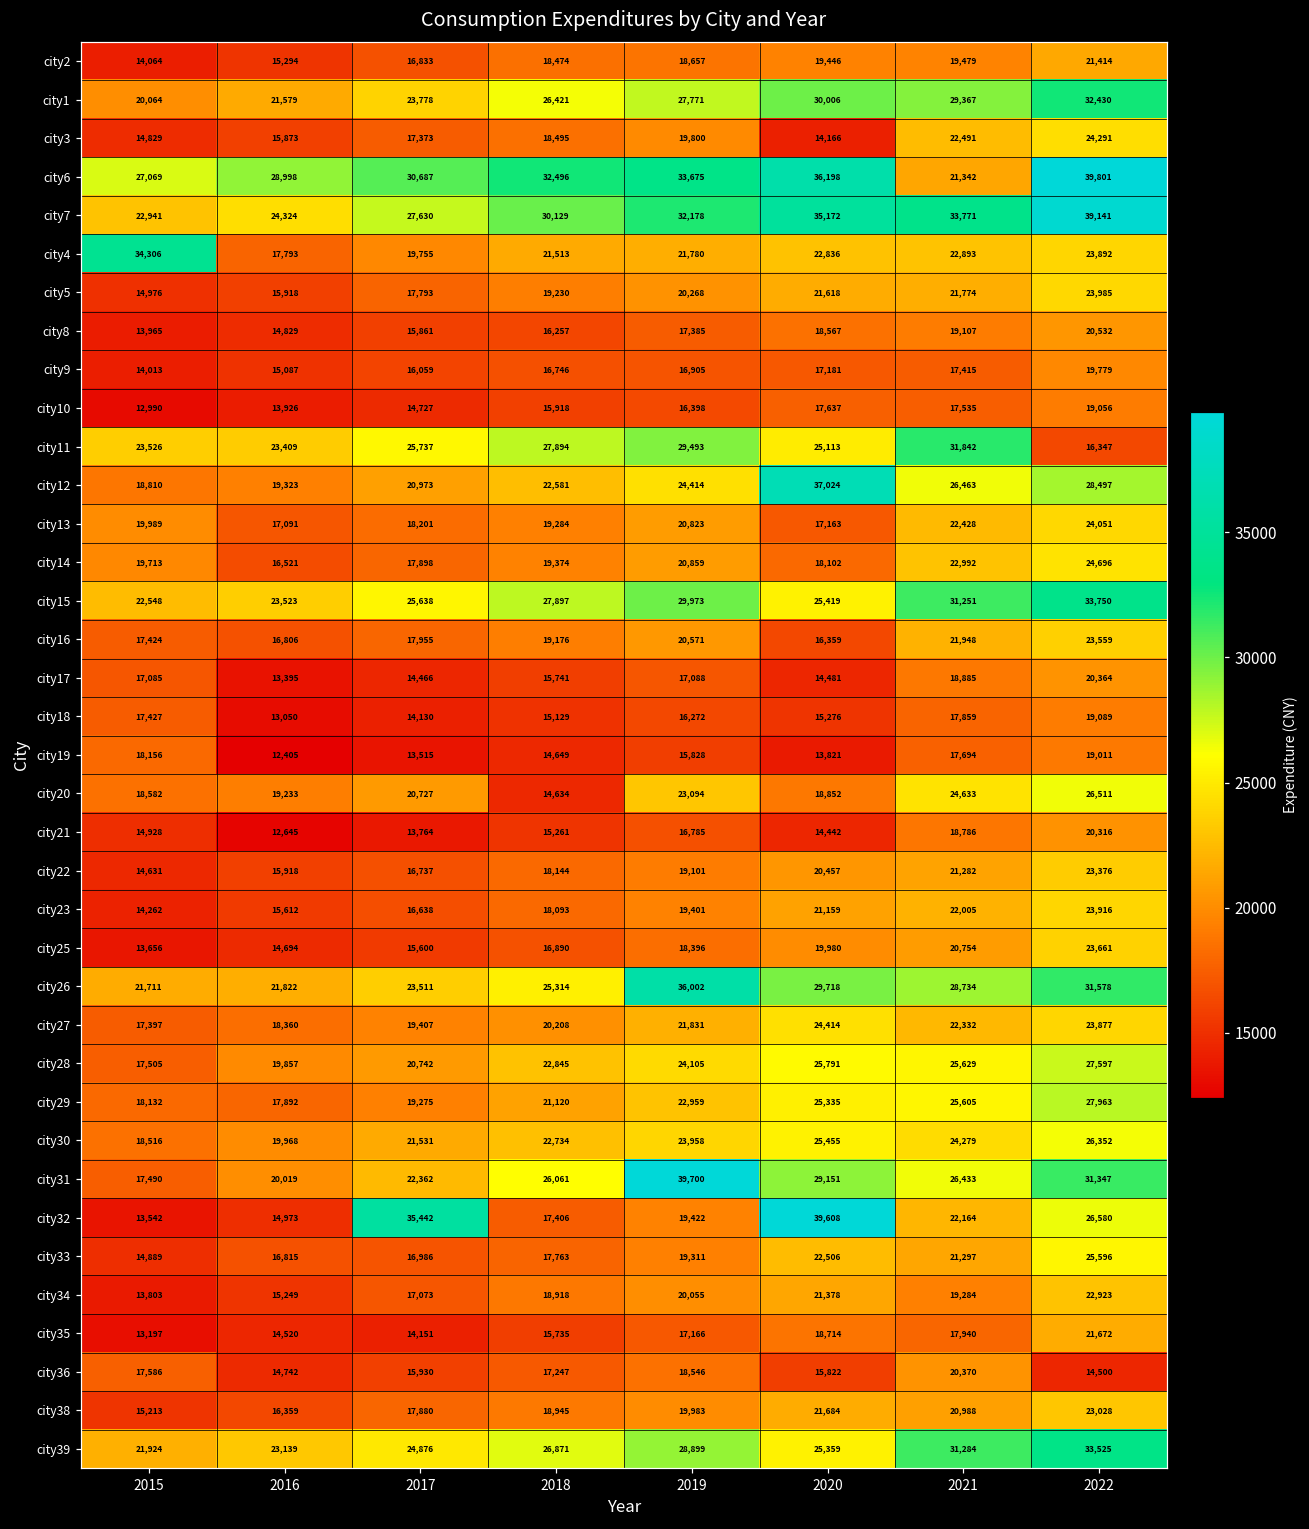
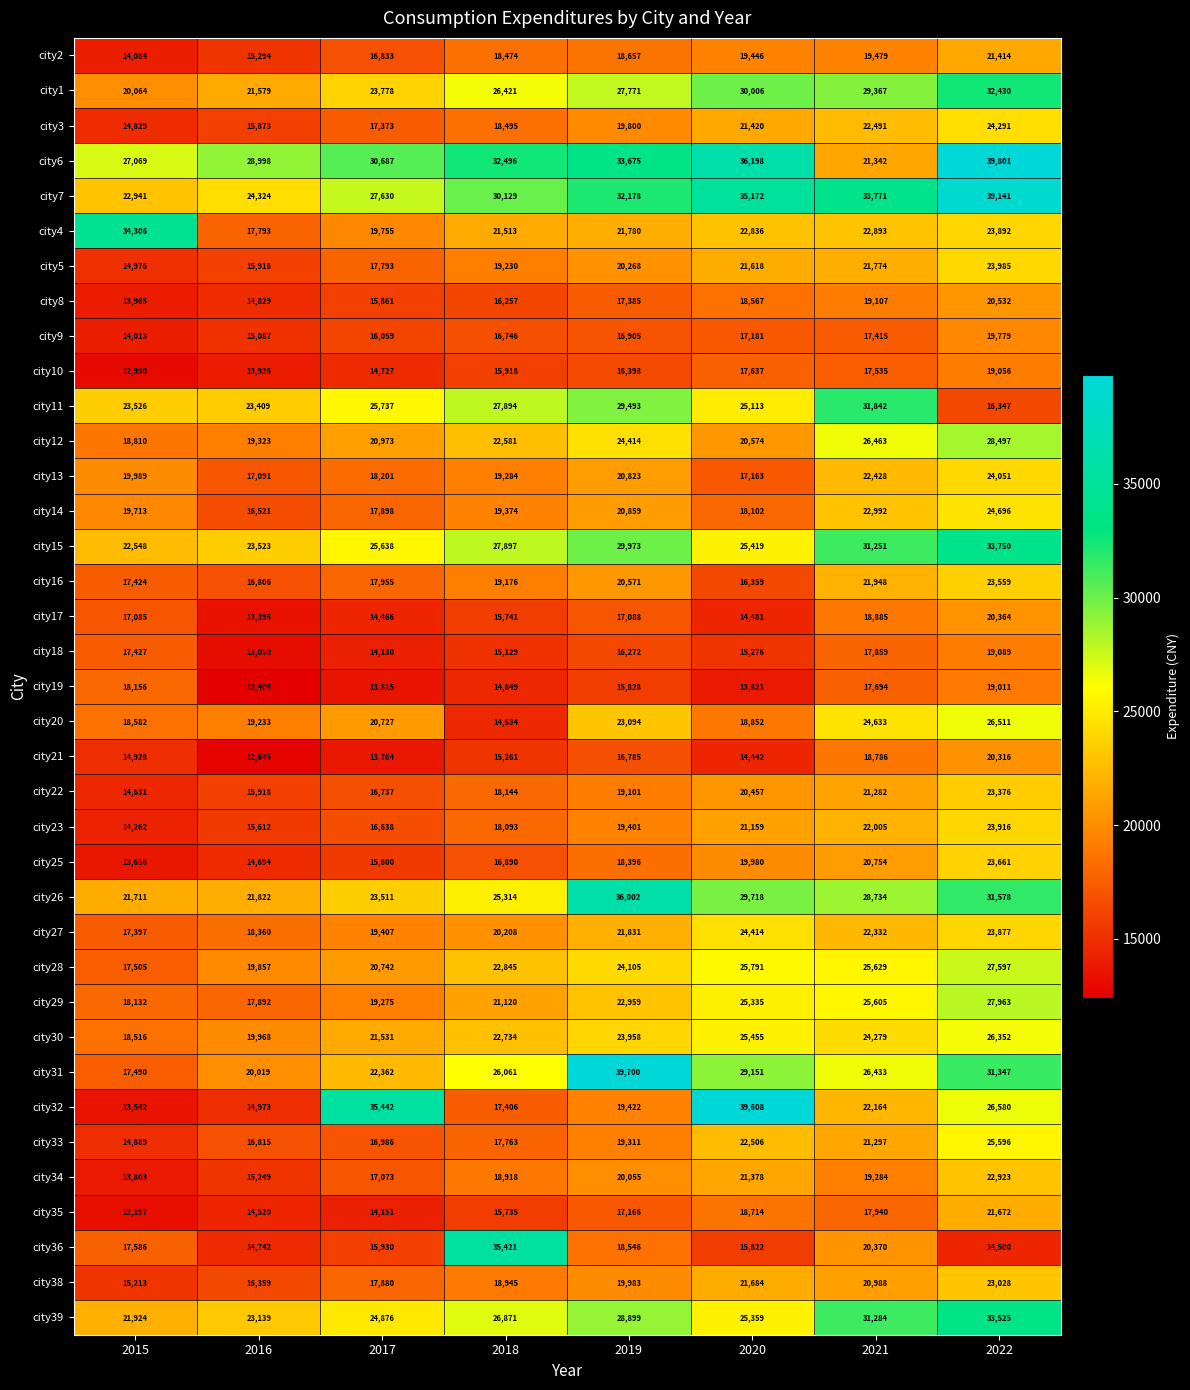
city3, 2020: 14,166 -> 21,420
city12, 2020: 37,024 -> 20,574
city36, 2018: 17,247 -> 35,421
